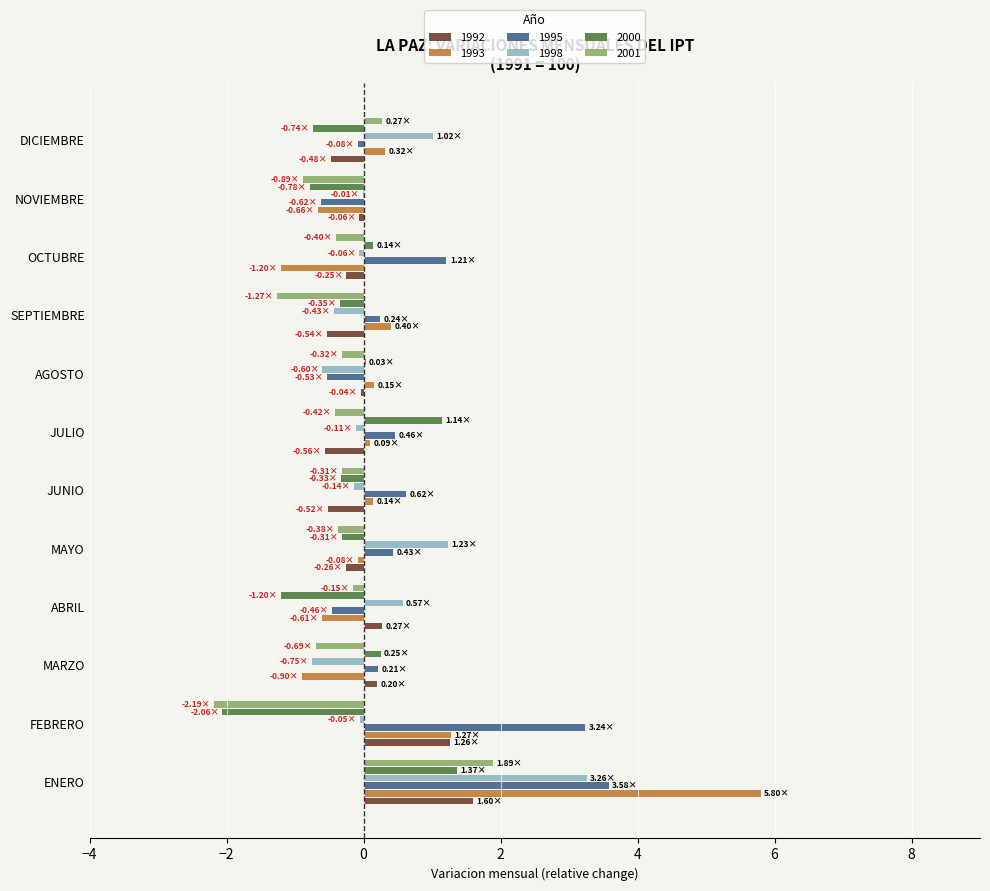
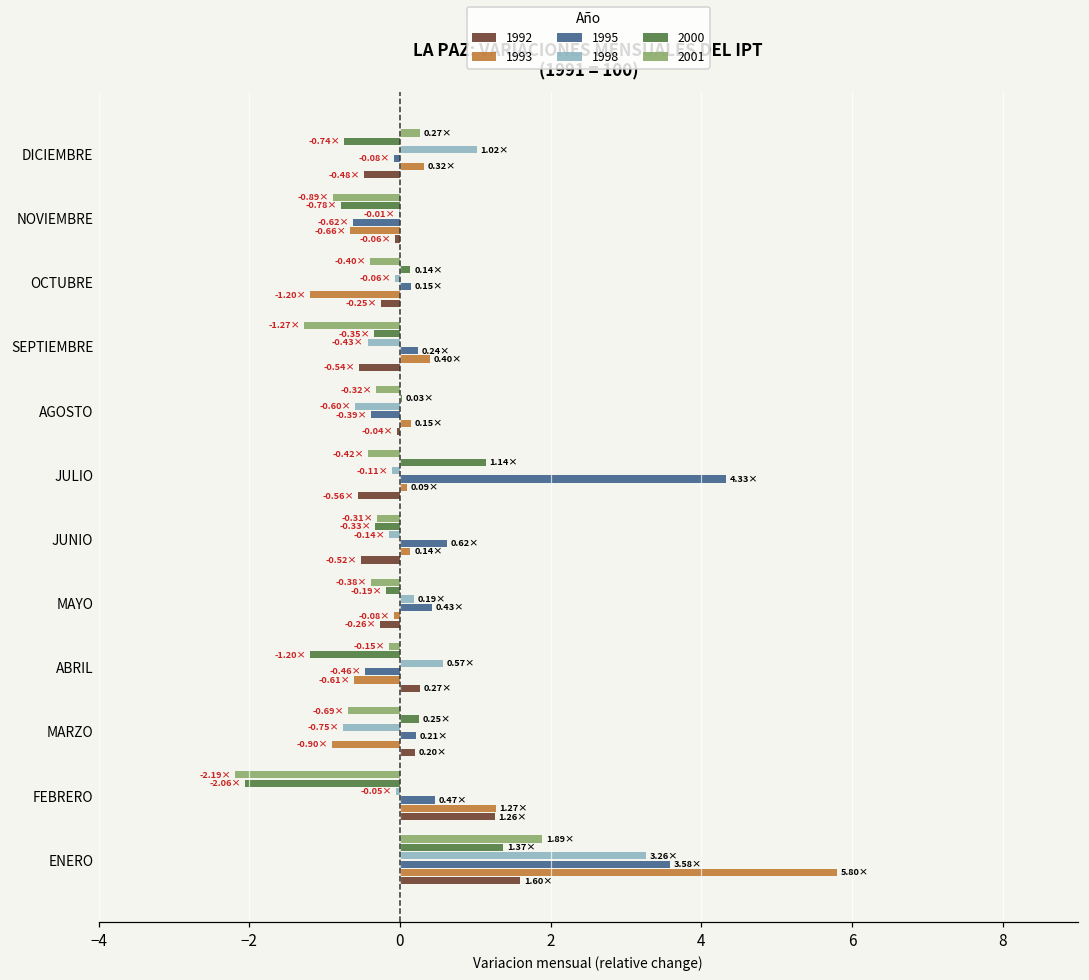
1995, OCTUBRE: 1.21× -> 0.15×
1995, AGOSTO: -0.53× -> -0.39×
1995, JULIO: 0.46× -> 4.33×
2000, MAYO: -0.31× -> -0.19×
1998, MAYO: 1.23× -> 0.19×
1995, FEBRERO: 3.24× -> 0.47×
